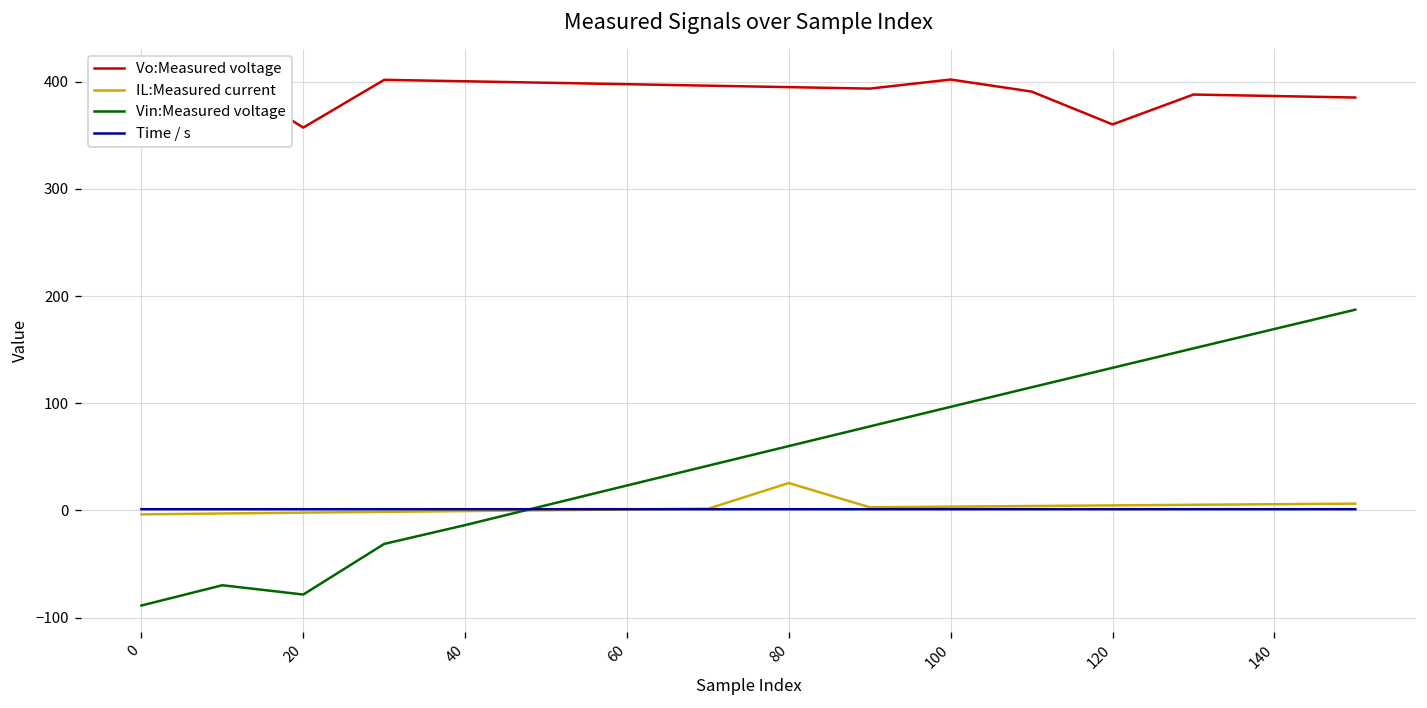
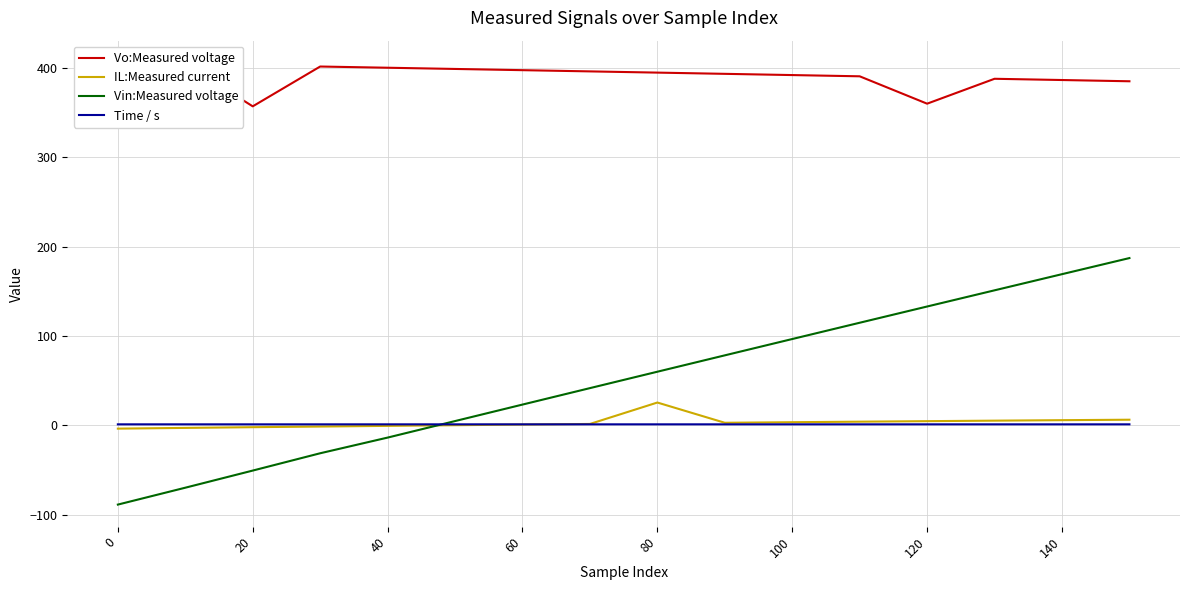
Vin:Measured voltage, 20: -80 -> -50
Vo:Measured voltage, 100: 400 -> 390
